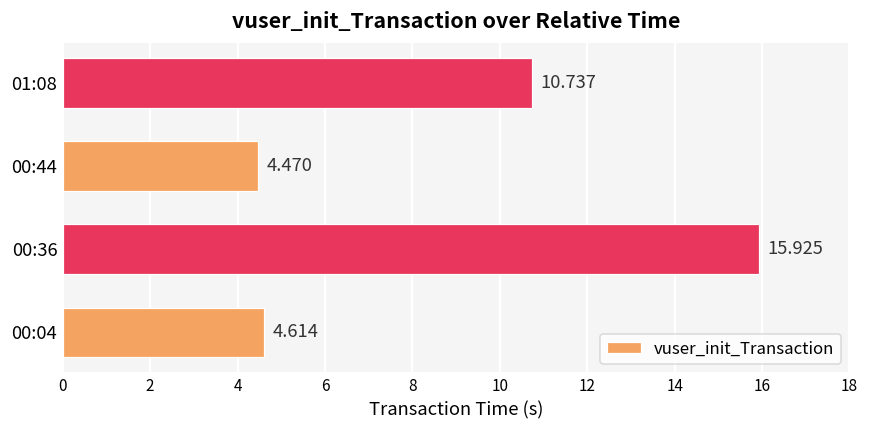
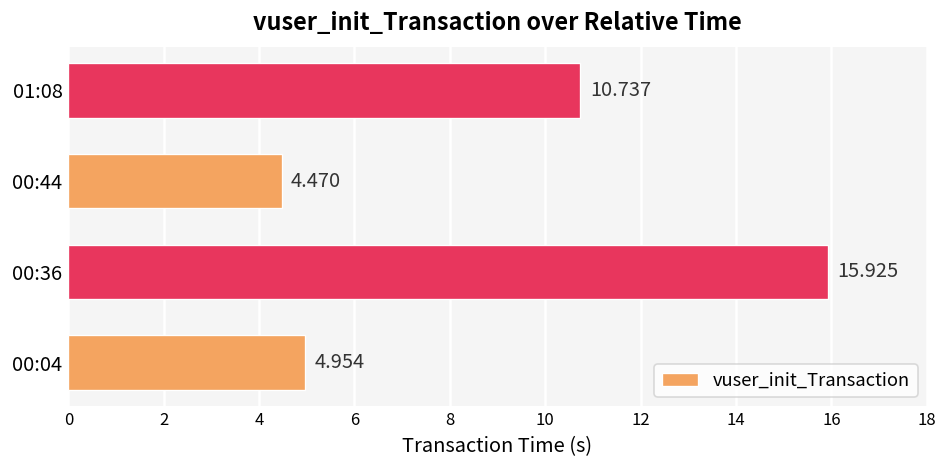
00:04: 4.614 -> 4.954
